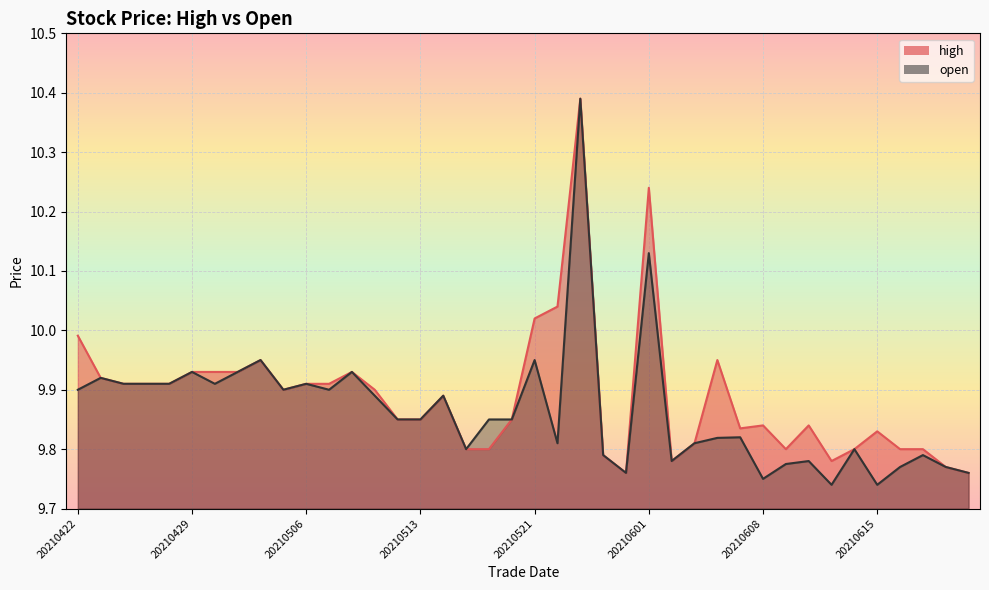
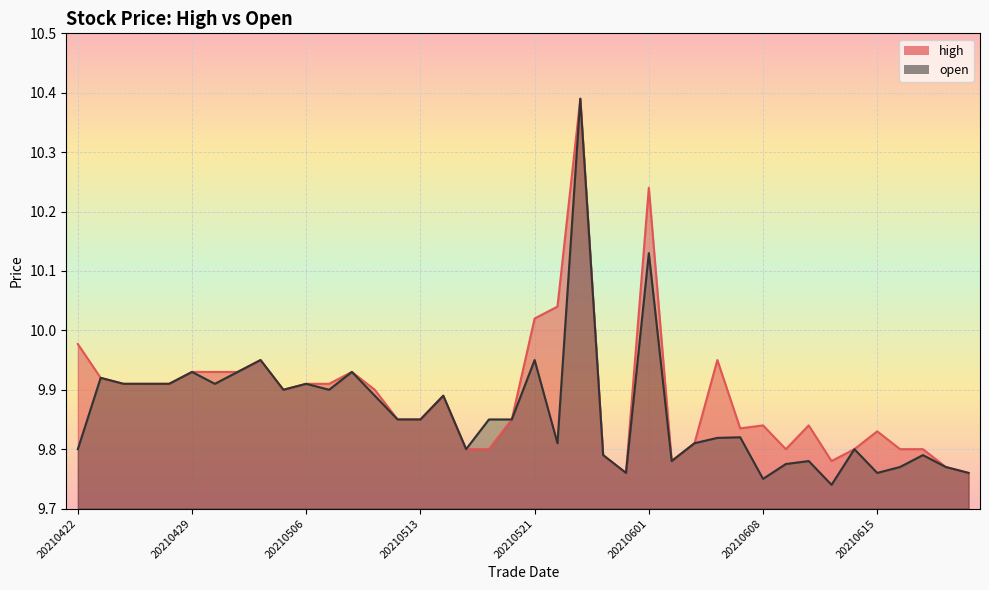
high, 20210422: 9.99 -> 9.98
open, 20210422: 9.9 -> 9.8
open, 20210615: 9.74 -> 9.76
